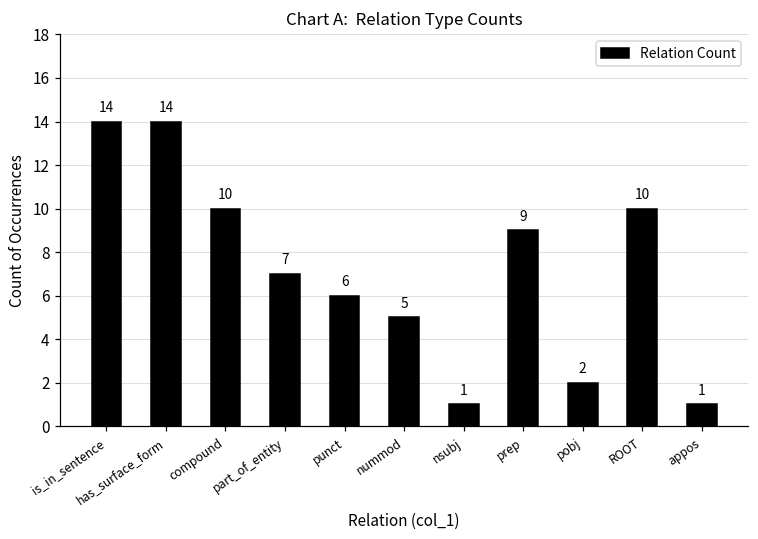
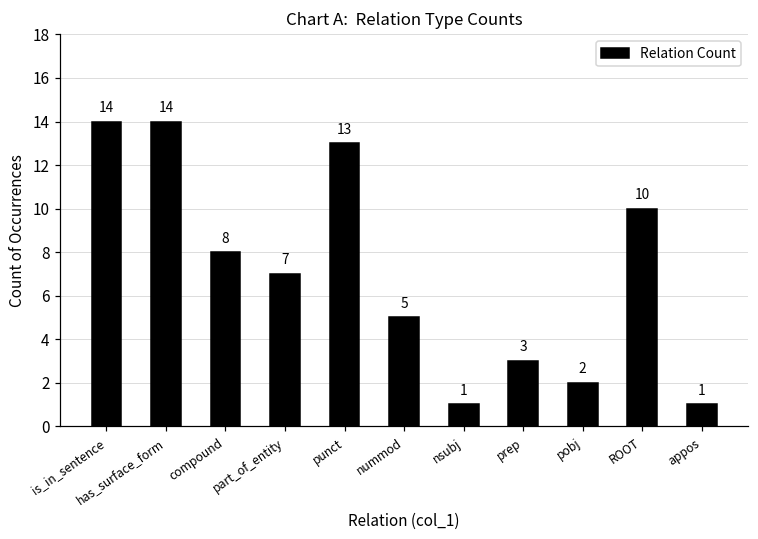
compound: 10 -> 8
punct: 6 -> 13
prep: 9 -> 3
